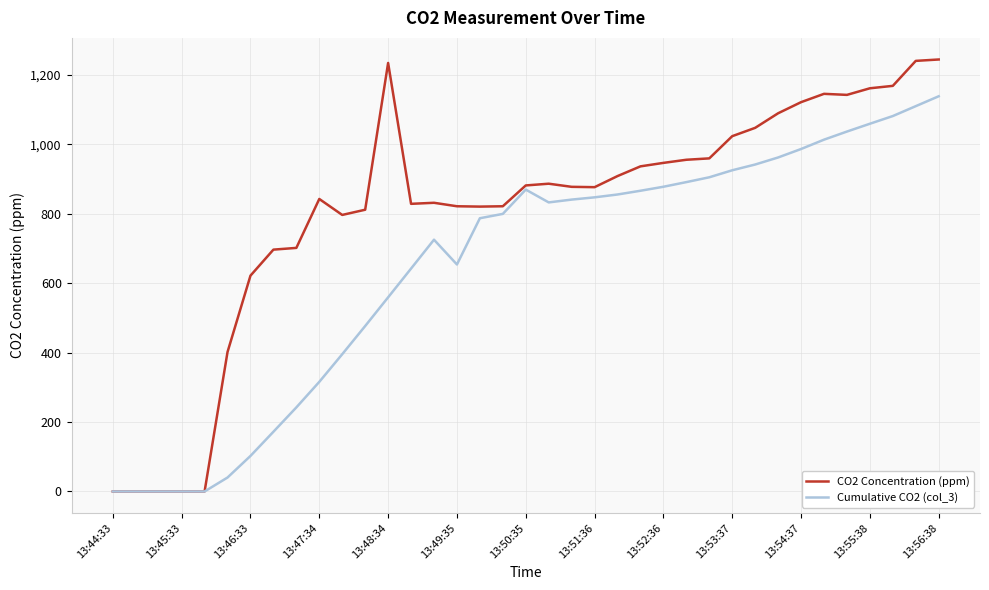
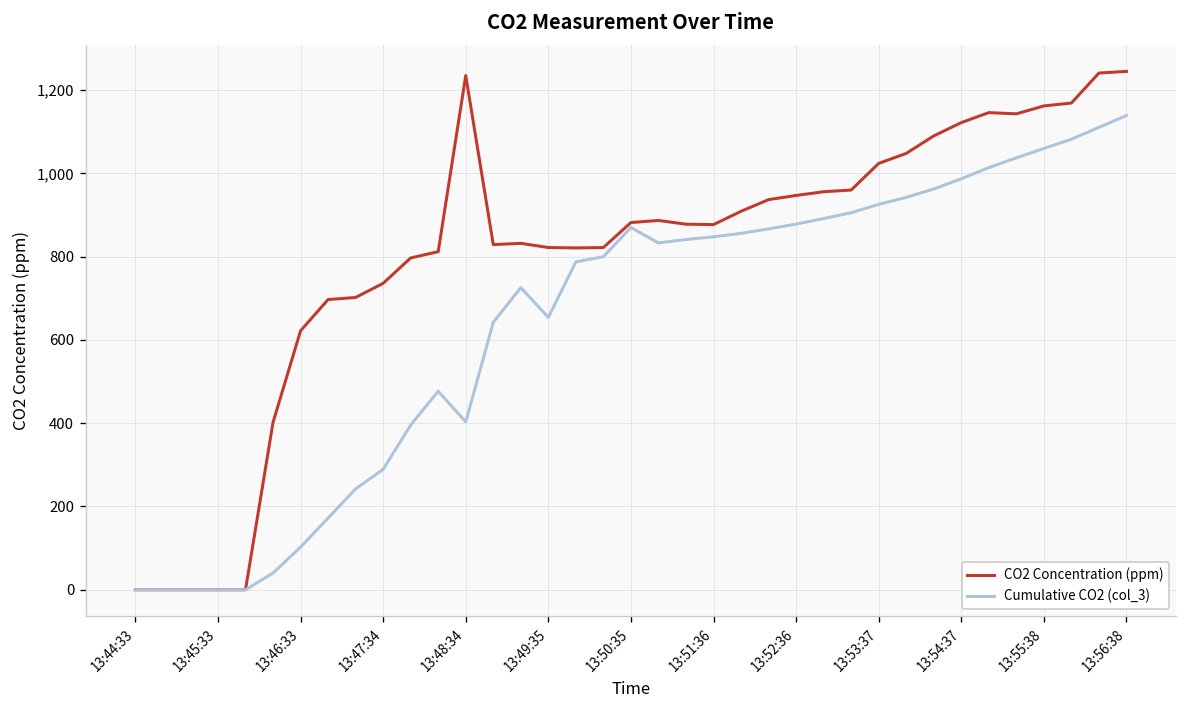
CO2 Concentration (ppm), 13:47:34: 840 -> 740
Cumulative CO2 (col_3), 13:47:34: 320 -> 290
Cumulative CO2 (col_3), 13:48:34: 560 -> 400
